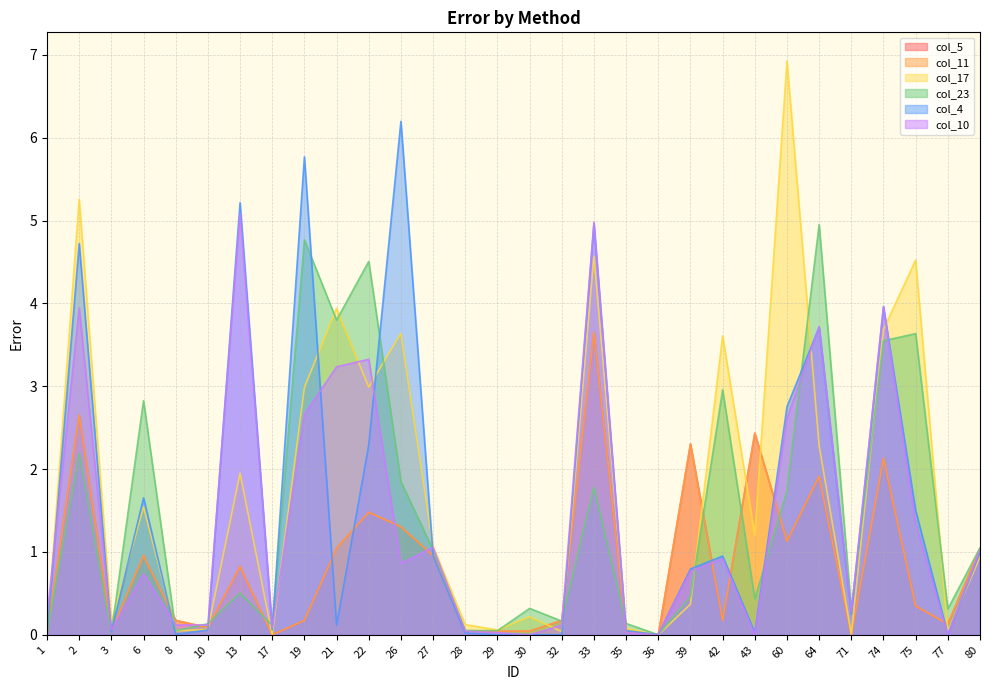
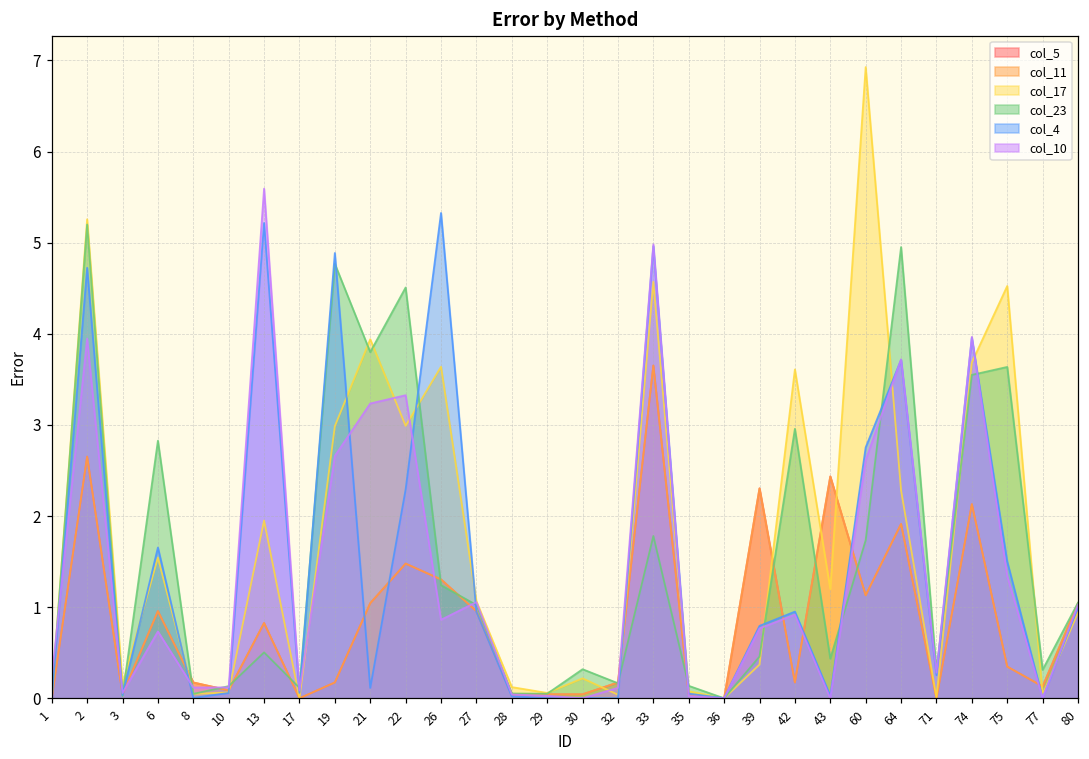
col_23, 2: 2.2 -> 5.2
col_10, 13: 5.1 -> 5.6
col_4, 19: 5.8 -> 4.9
col_23, 26: 1.9 -> 1.2
col_4, 26: 6.2 -> 5.3
